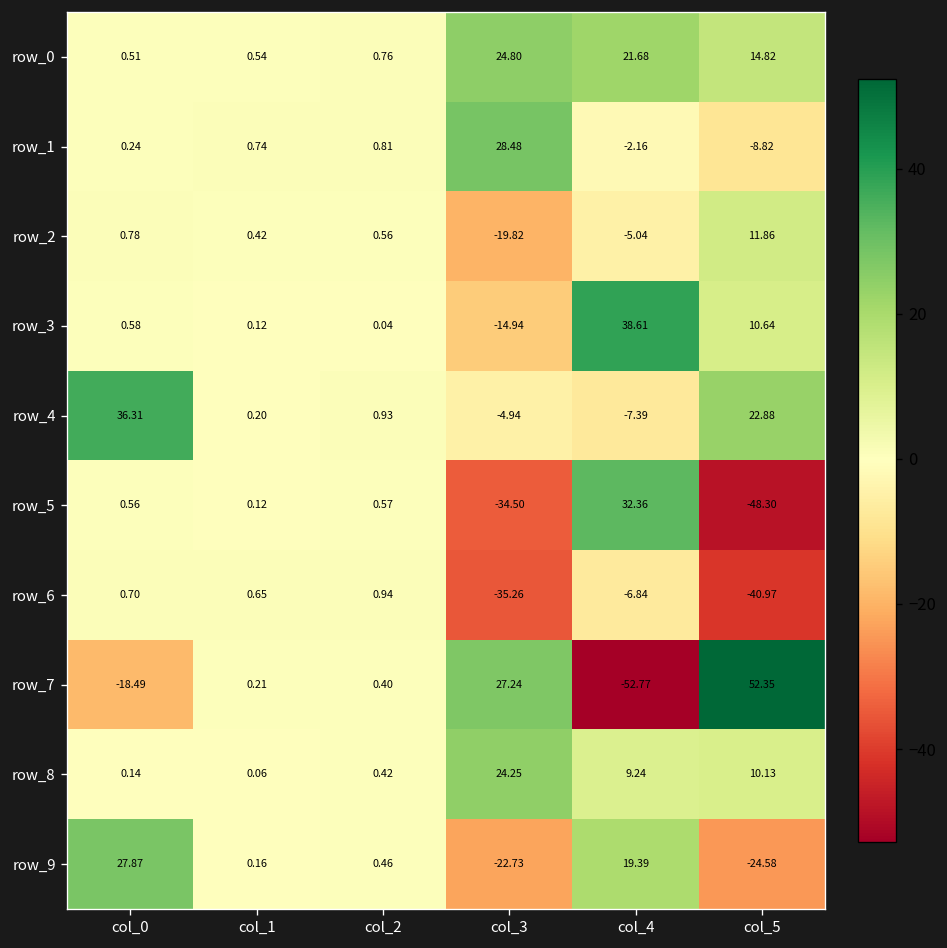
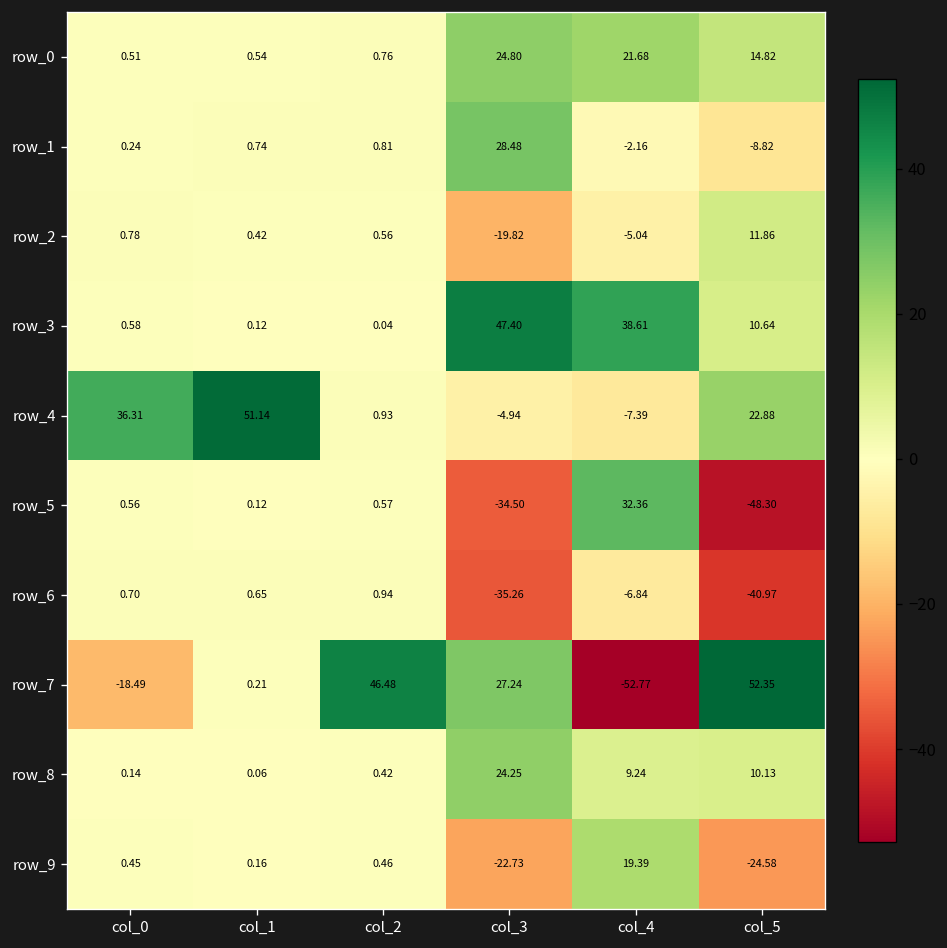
row_3, col_3: -14.94 -> 47.40
row_4, col_1: 0.20 -> 51.14
row_7, col_2: 0.40 -> 46.48
row_9, col_0: 27.87 -> 0.45
